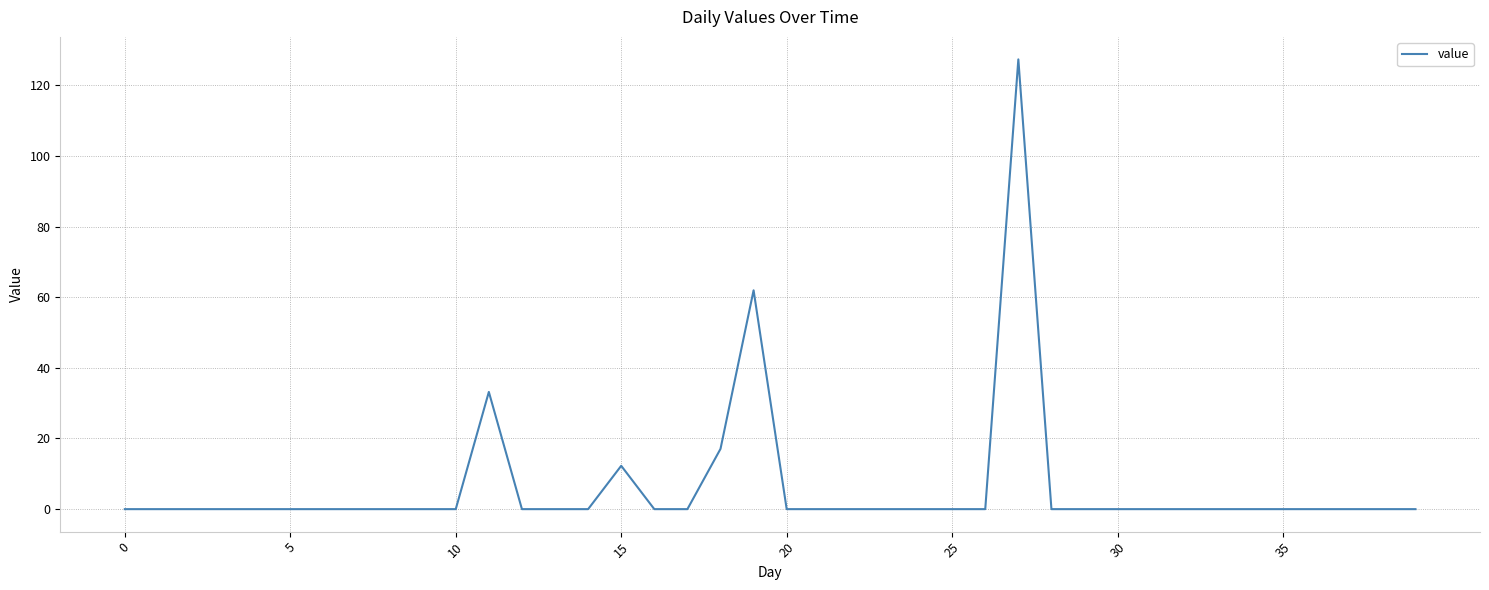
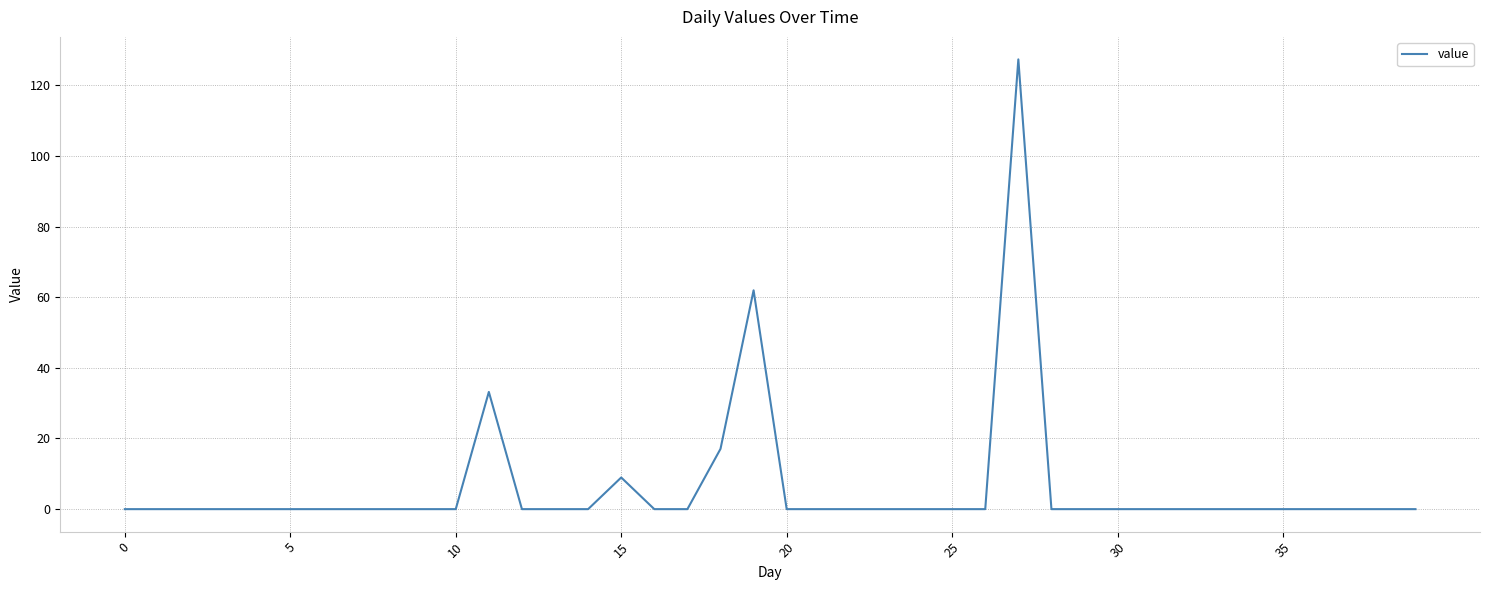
15: 12 -> 9
